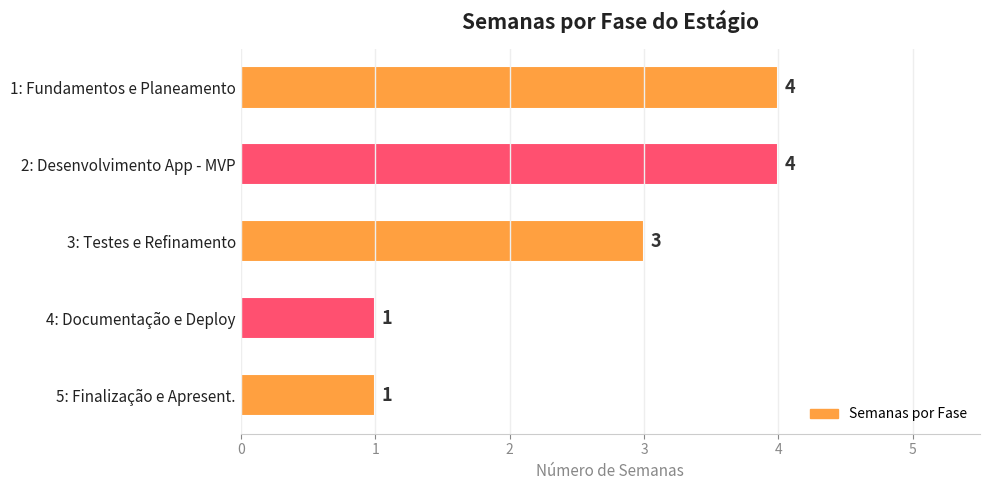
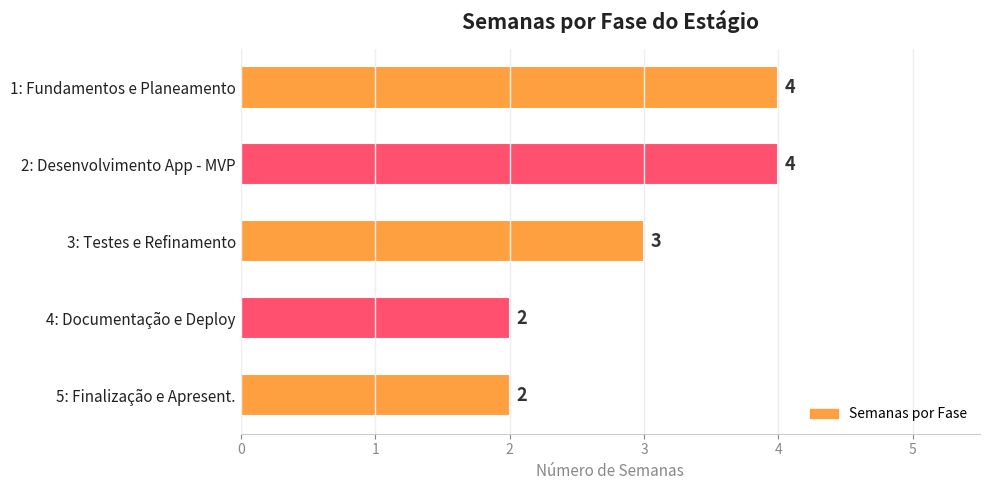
4: Documentação e Deploy: 1 -> 2
5: Finalização e Apresent.: 1 -> 2
